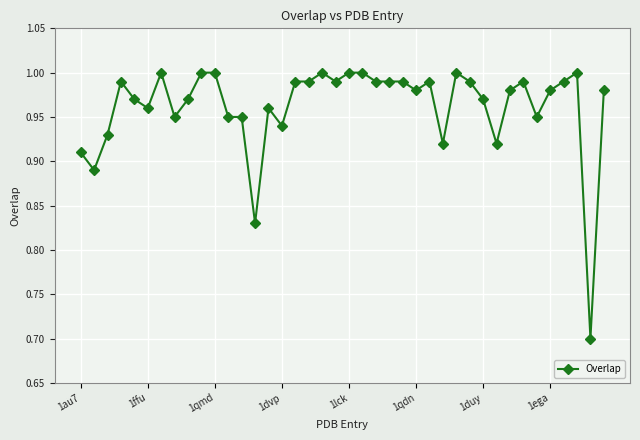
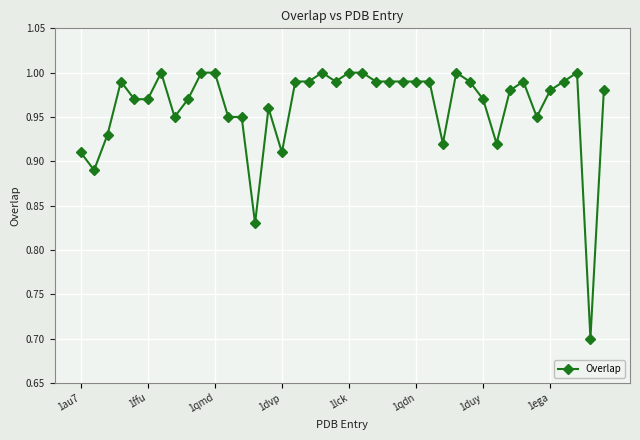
1ffu: 0.96 -> 0.97
1dvp: 0.94 -> 0.91
1qdn: 0.98 -> 0.99
